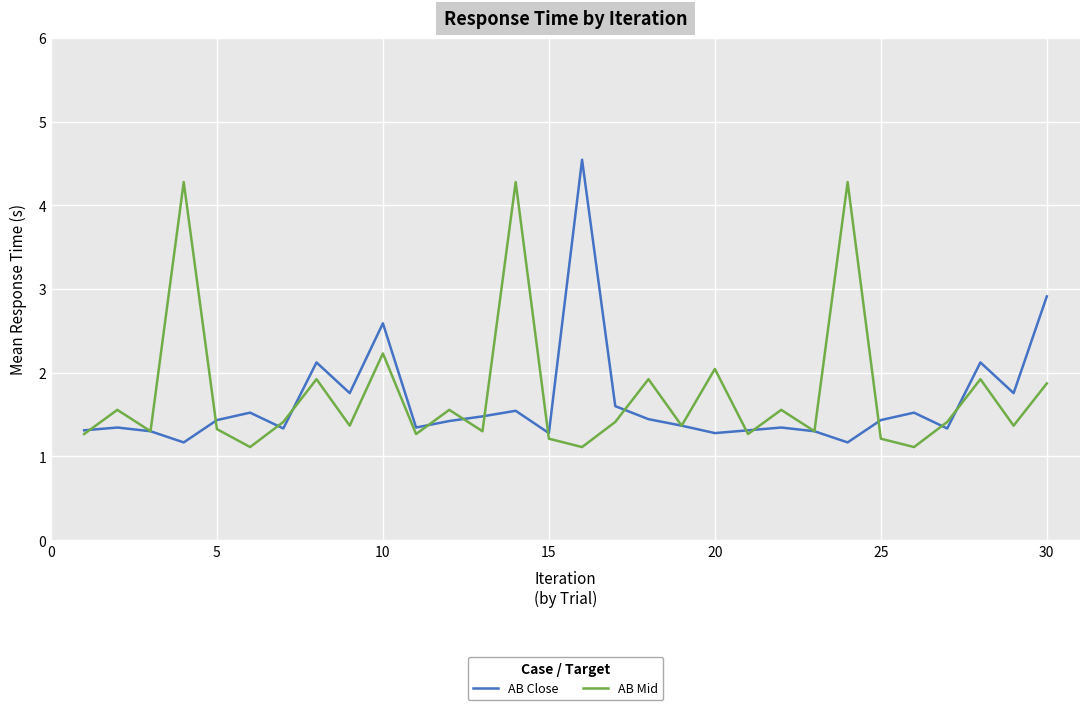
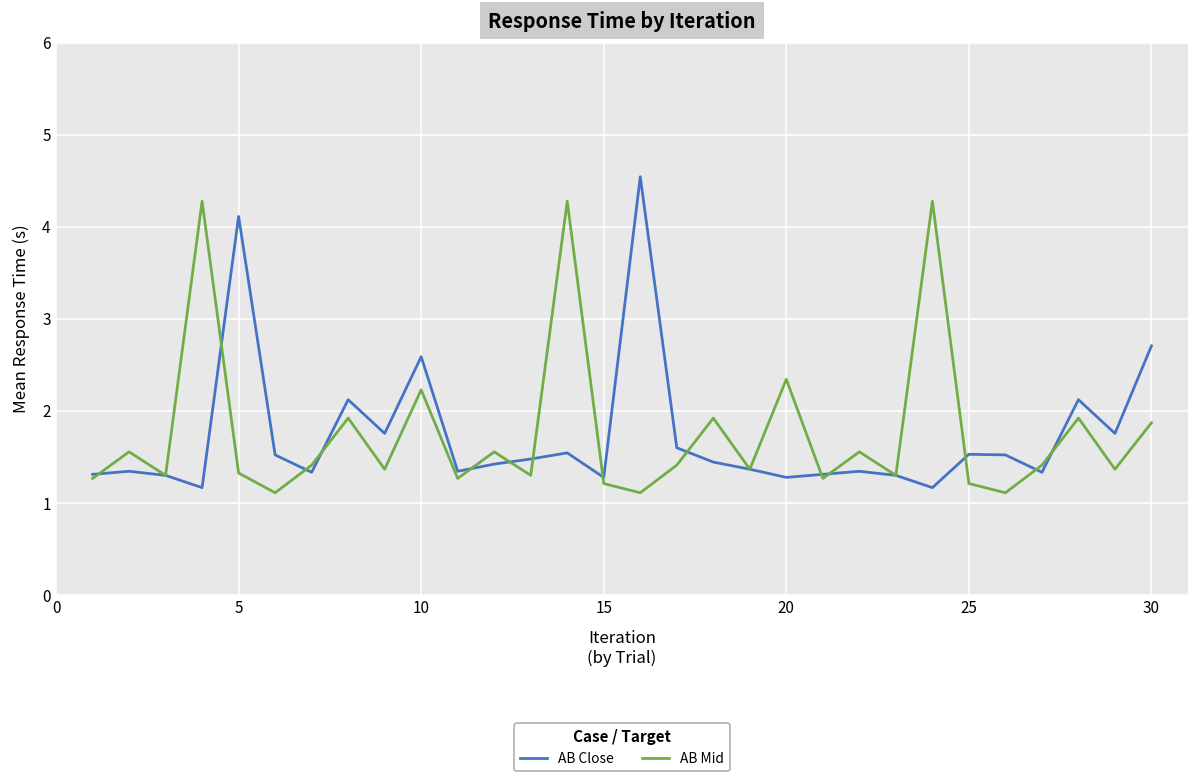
AB Close, 5: 1.4 -> 4.1
AB Mid, 20: 2.0 -> 2.3
AB Close, 25: 1.4 -> 1.5
AB Close, 30: 2.9 -> 2.7
